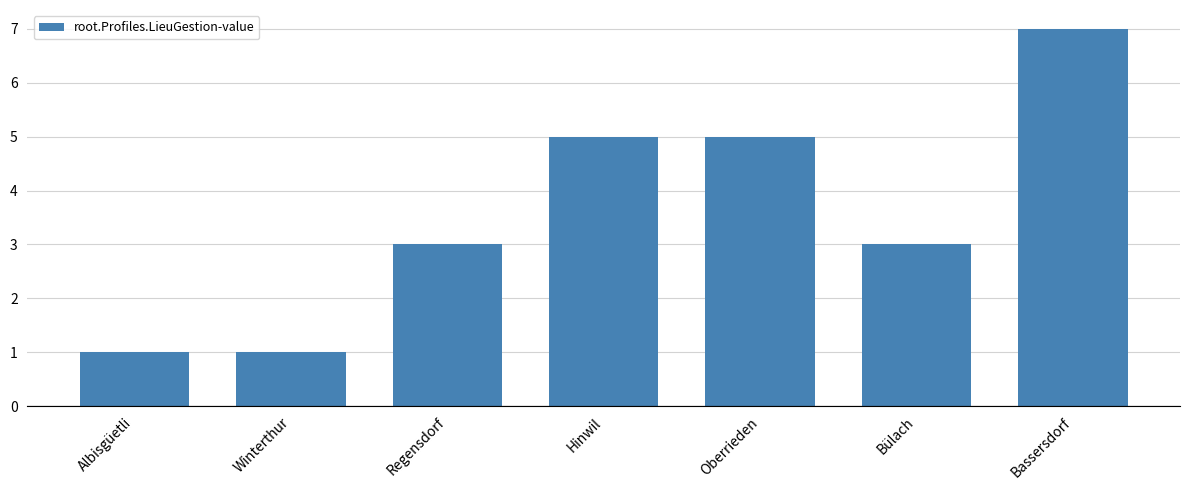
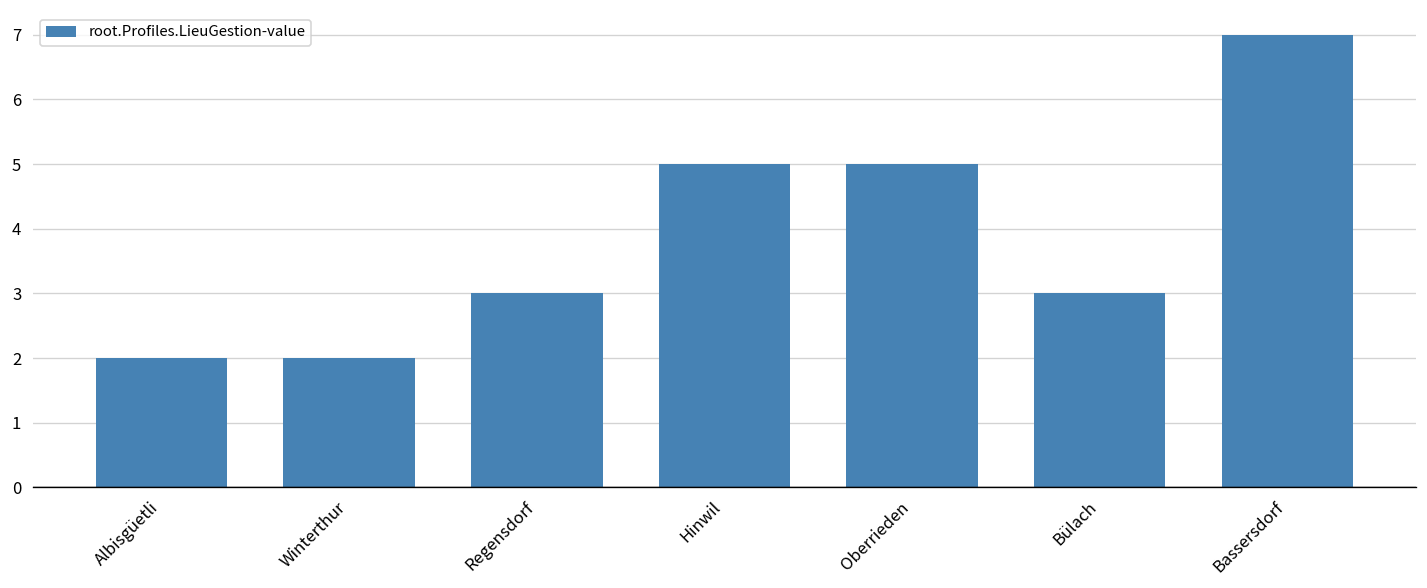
Albisgüetli: 1 -> 2
Winterthur: 1 -> 2
